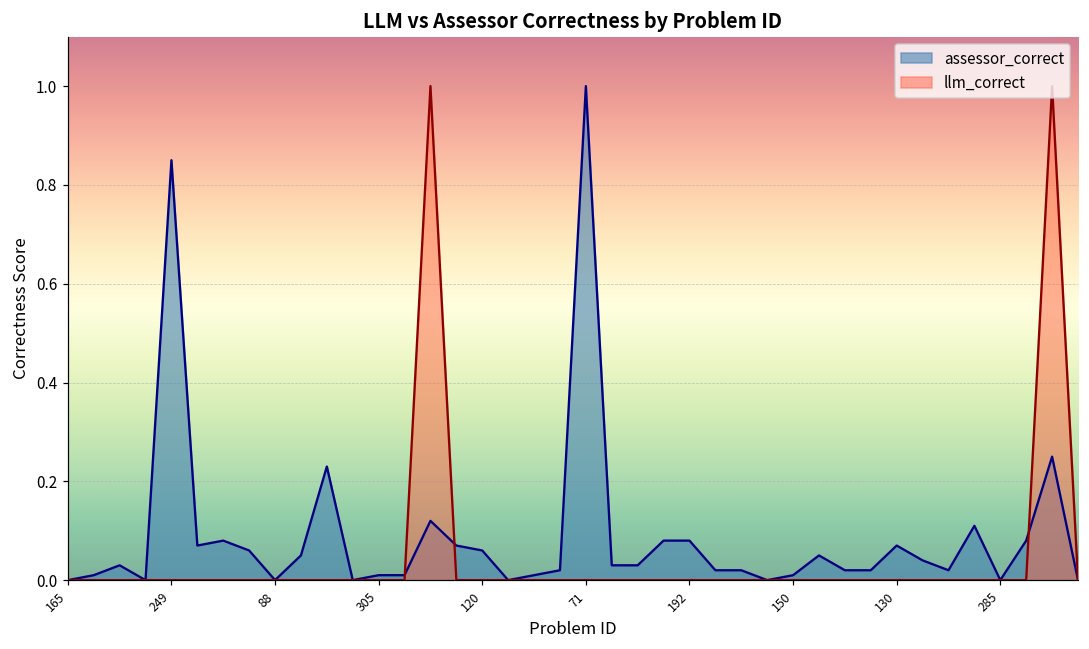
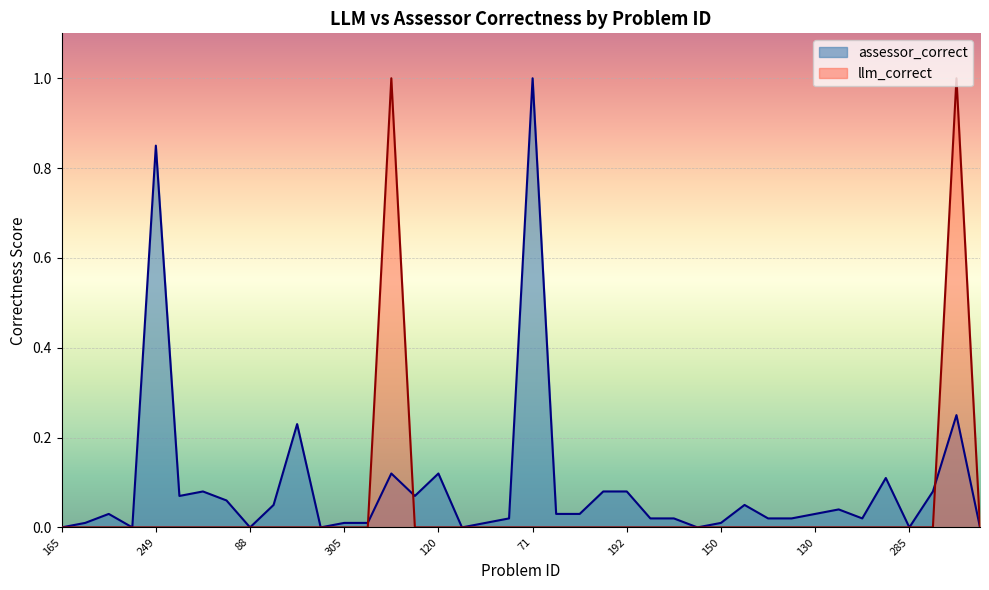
assessor_correct, 120: 0.06 -> 0.12
assessor_correct, 130: 0.07 -> 0.03
